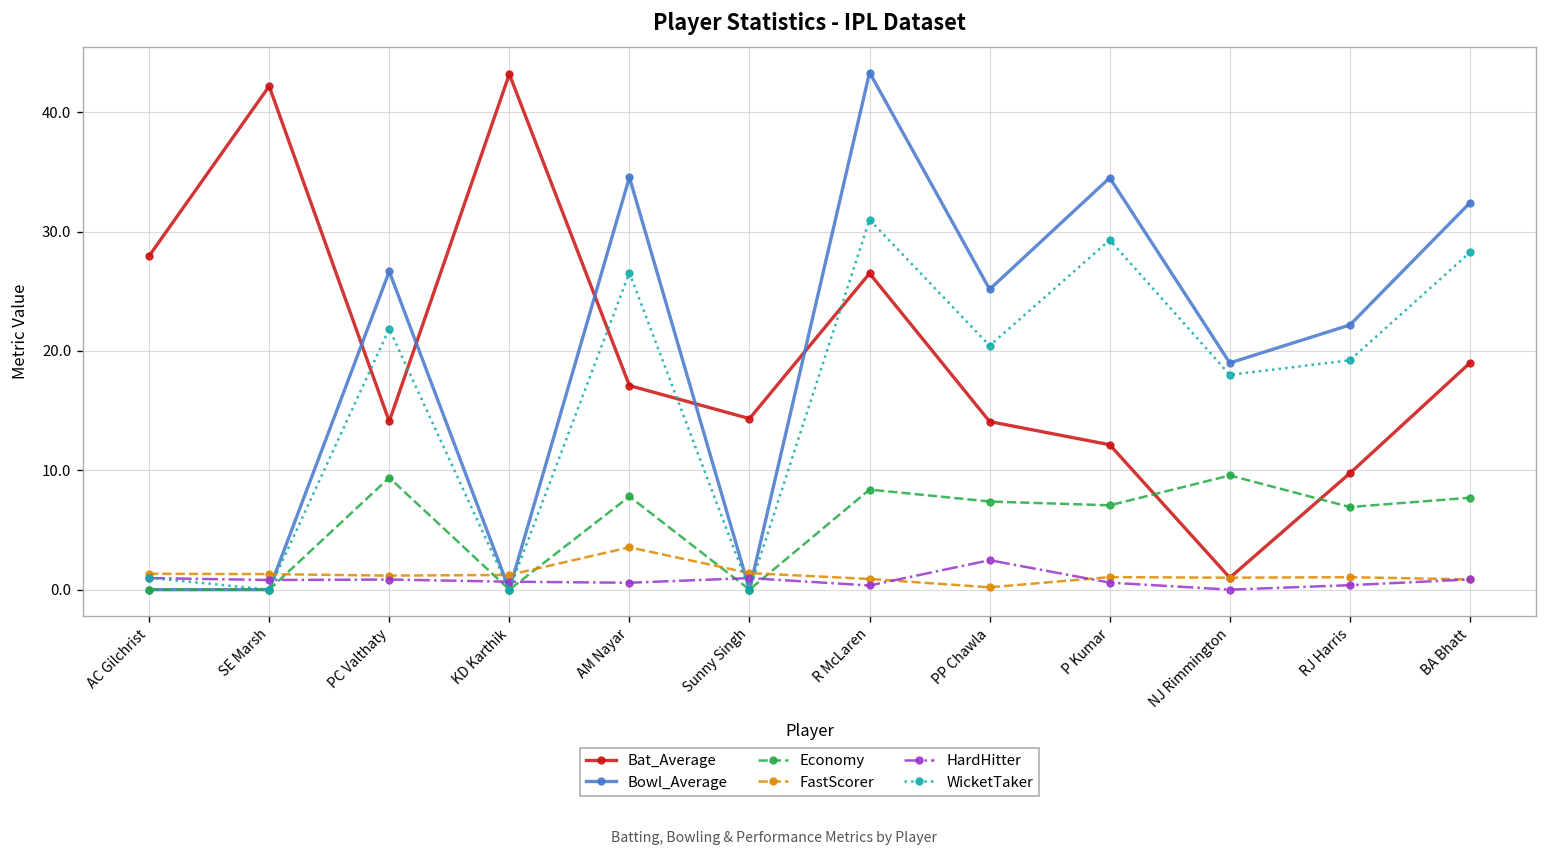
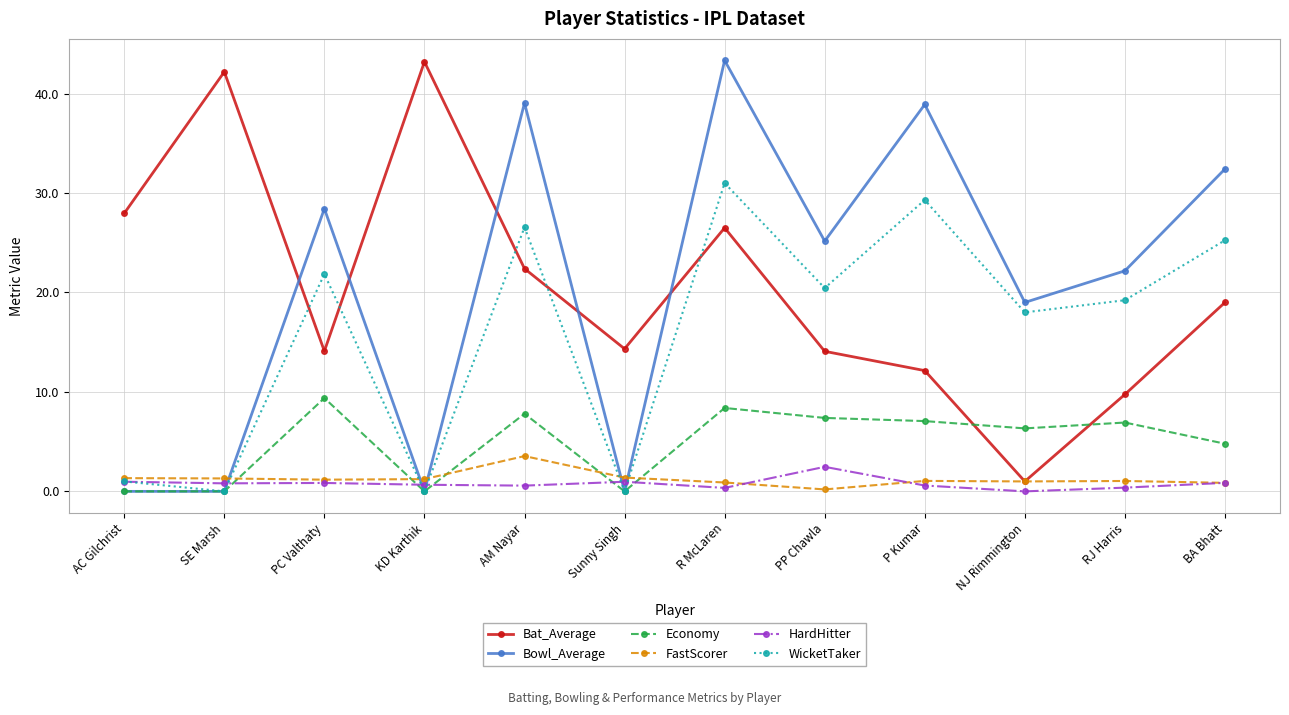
Bowl_Average, PC Valthaty: 27 -> 28
Bat_Average, AM Nayar: 17 -> 22
Bowl_Average, AM Nayar: 35 -> 39
Bowl_Average, P Kumar: 35 -> 39
Economy, NJ Rimmington: 10 -> 6
Economy, BA Bhatt: 8 -> 5
WicketTaker, BA Bhatt: 28 -> 25
